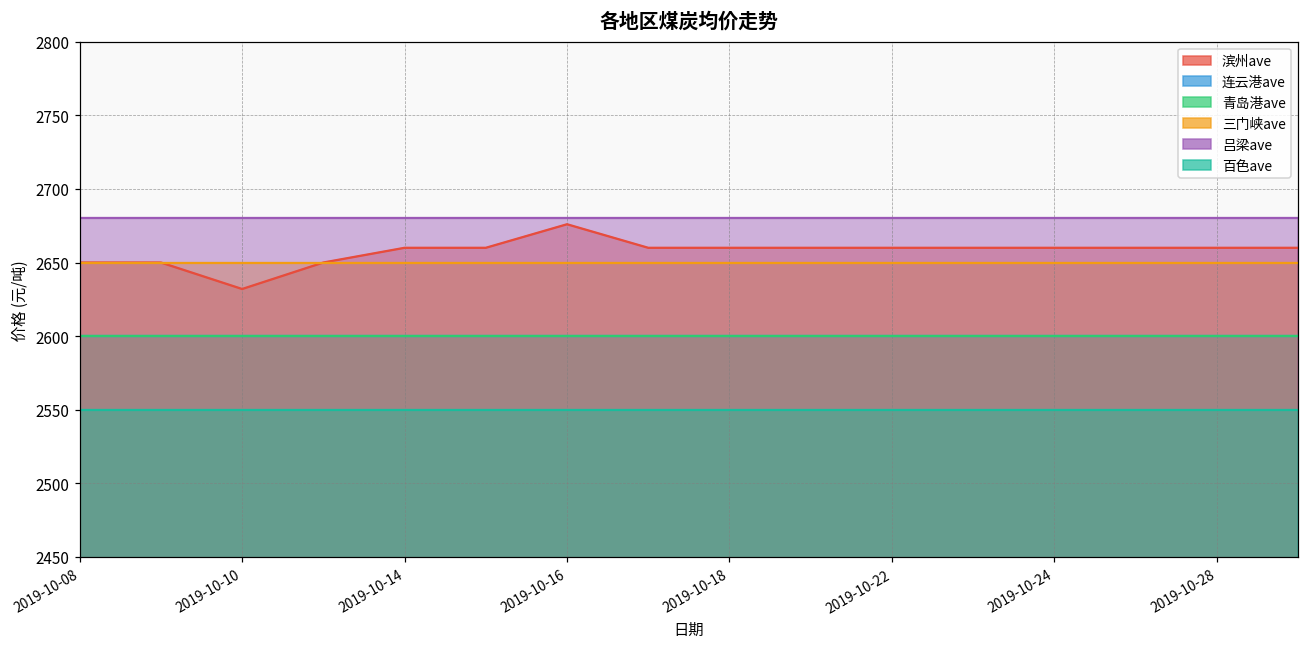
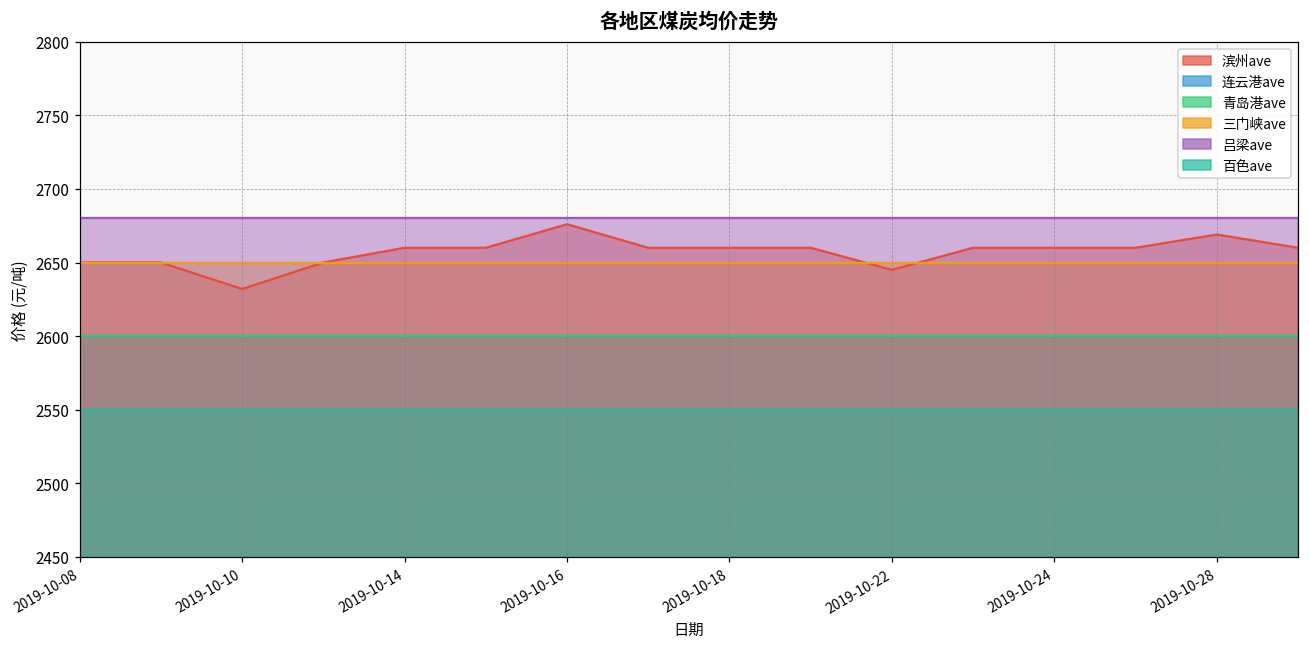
滨州ave, 2019-10-22: 2660 -> 2645
滨州ave, 2019-10-28: 2660 -> 2669
